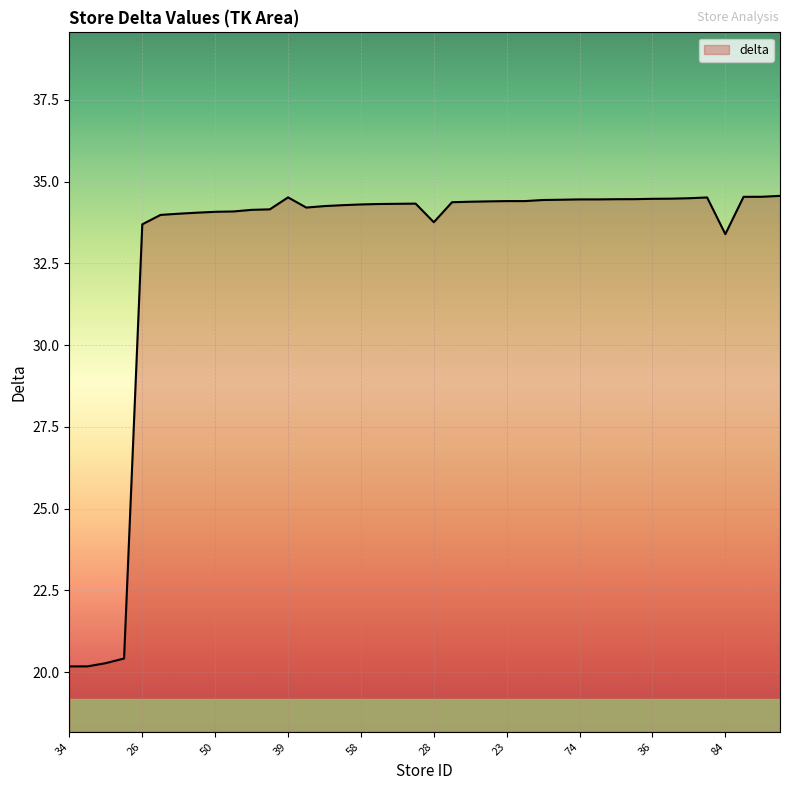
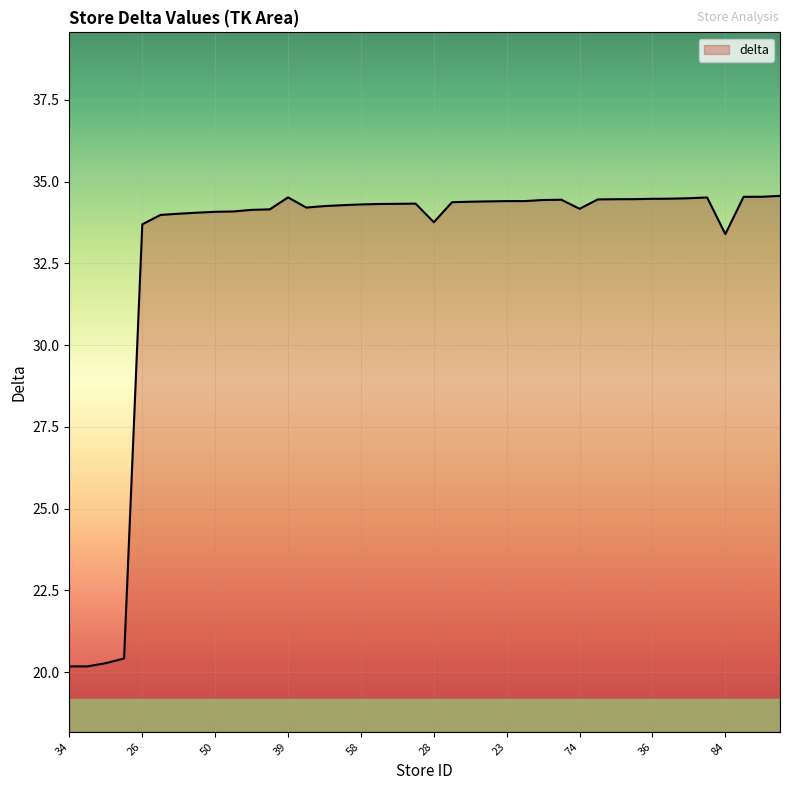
74: 34.5 -> 34.2
